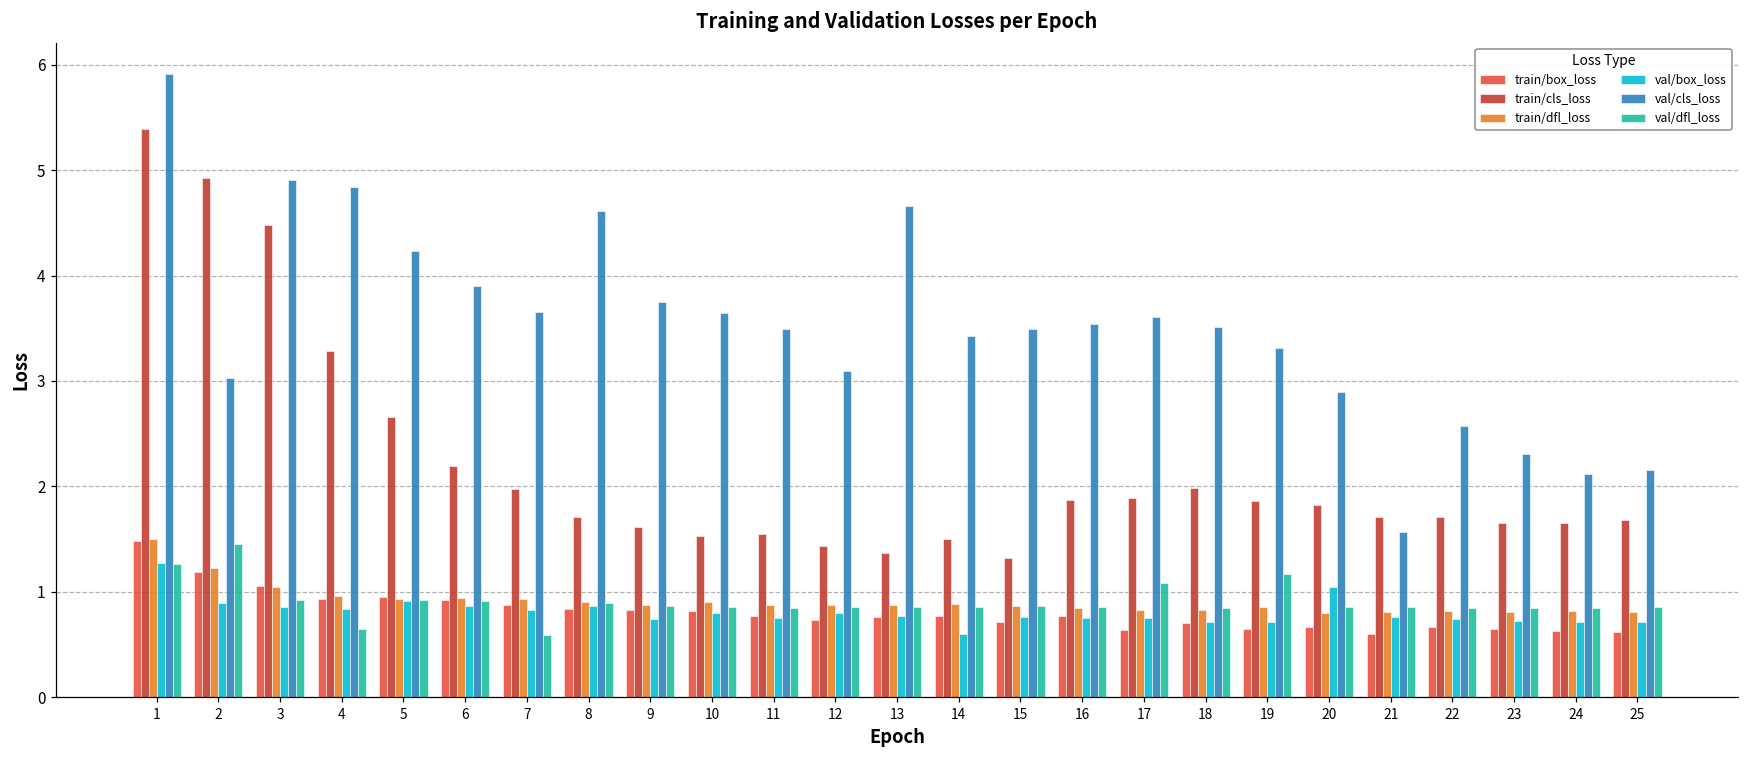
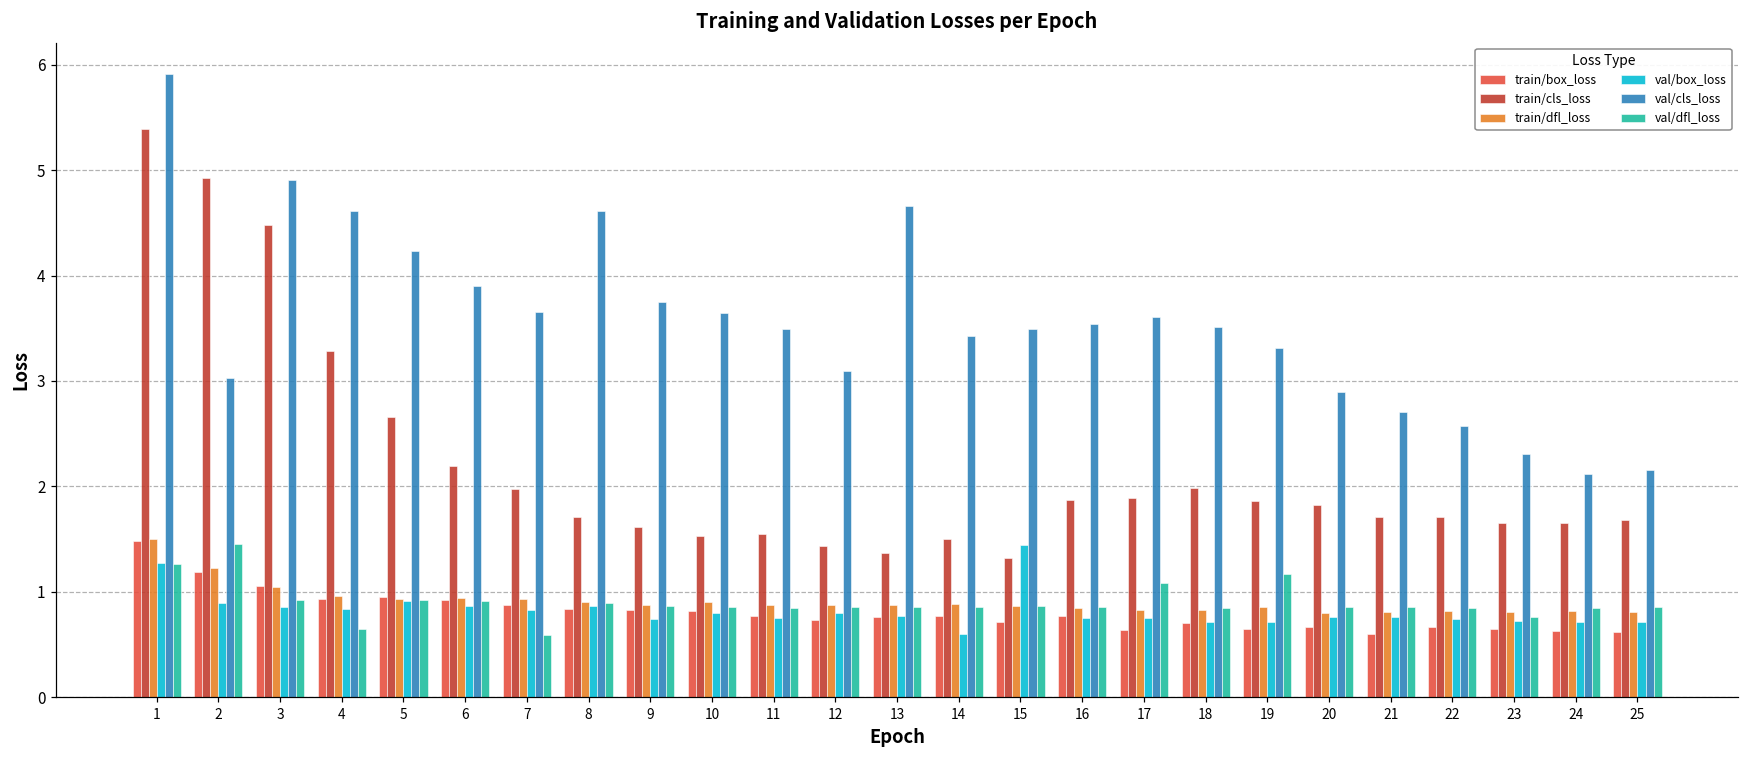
val/cls_loss, 4: 4.8 -> 4.6
val/box_loss, 15: 0.8 -> 1.4
val/box_loss, 20: 1.0 -> 0.8
val/cls_loss, 21: 1.6 -> 2.7
val/dfl_loss, 23: 0.85 -> 0.76
